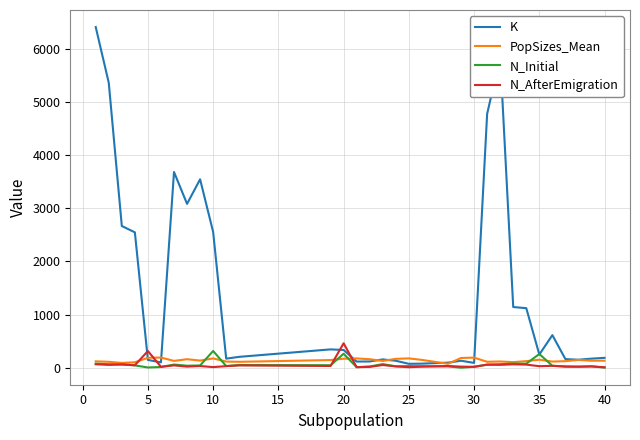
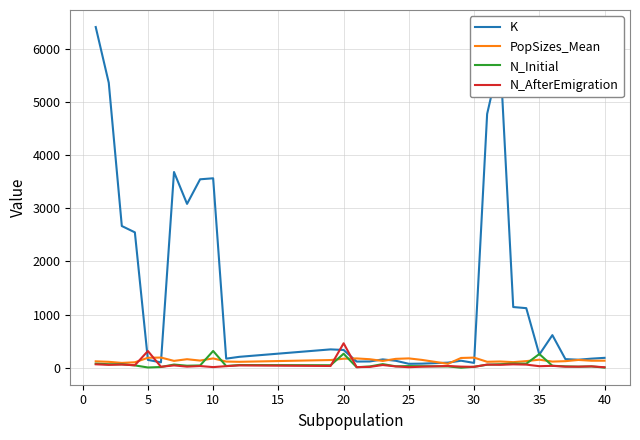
K, 10: 2600 -> 3600
